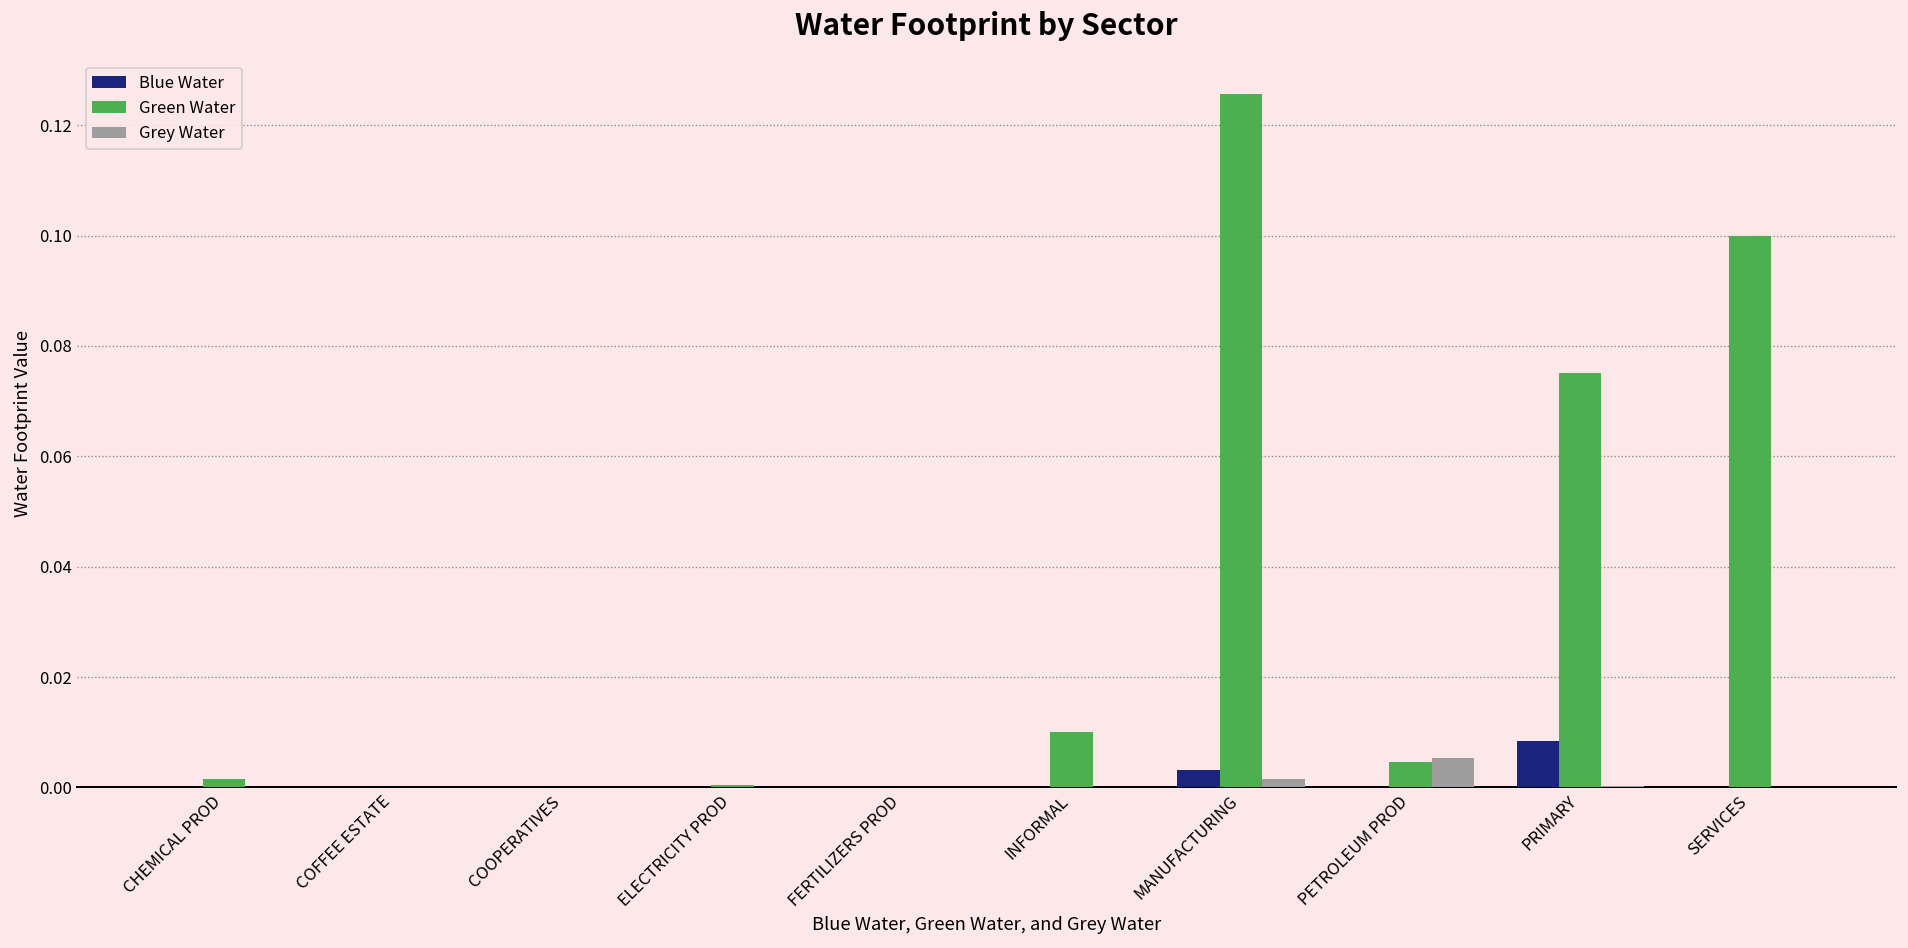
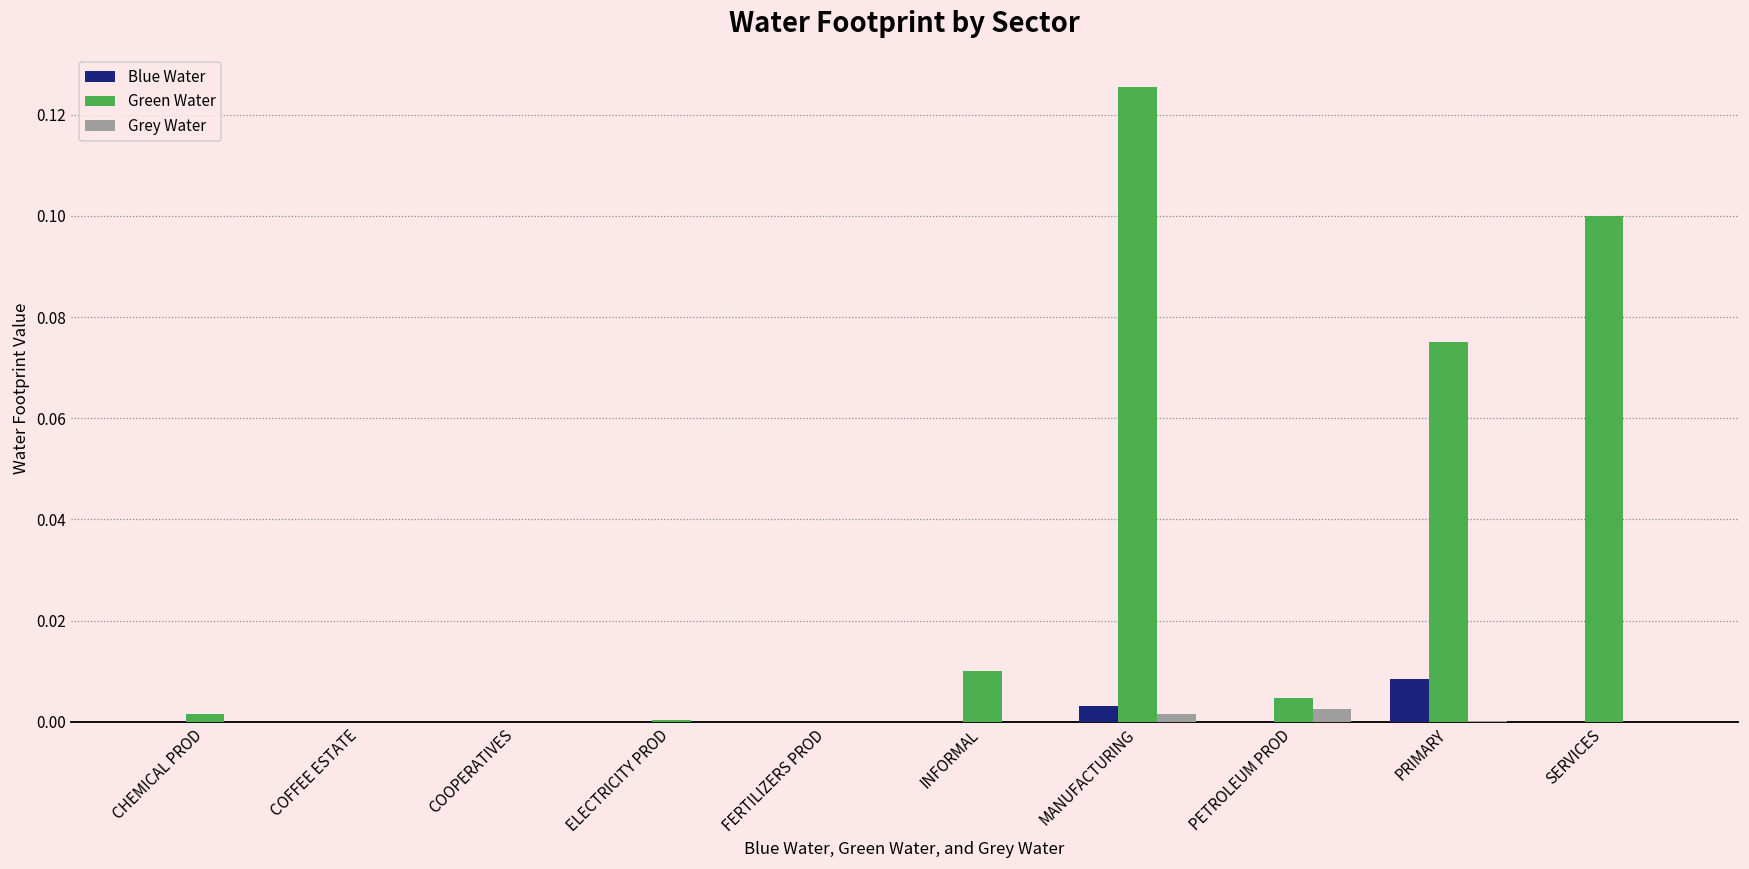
Grey Water, PETROLEUM PROD: 0.005 -> 0.003
